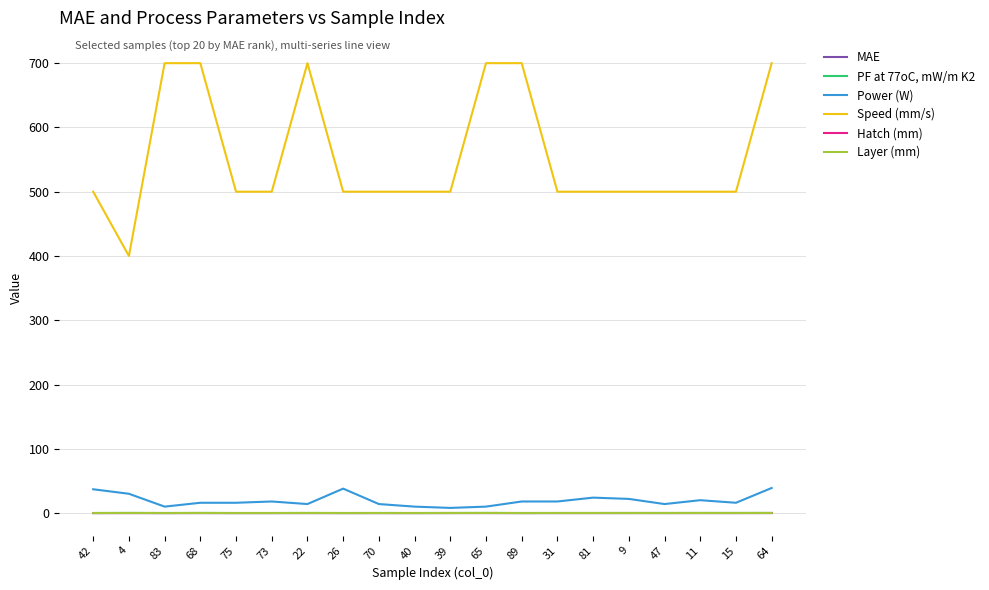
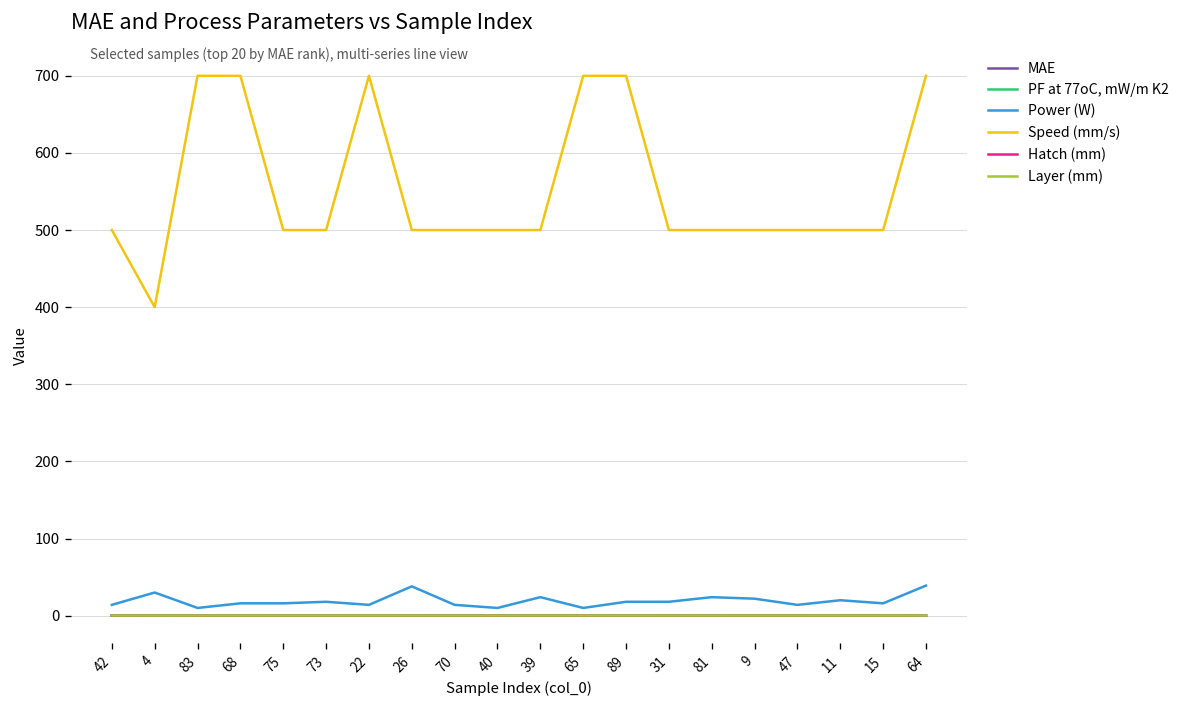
Power (W), 42: 40 -> 10
Power (W), 39: 10 -> 20
